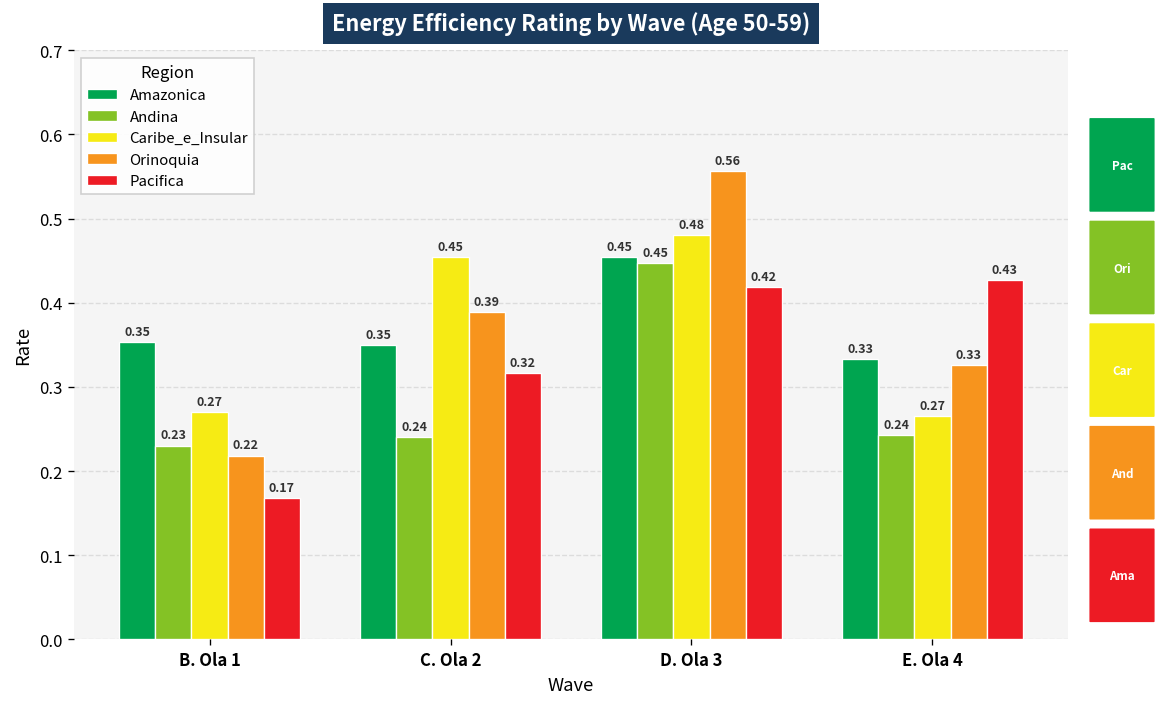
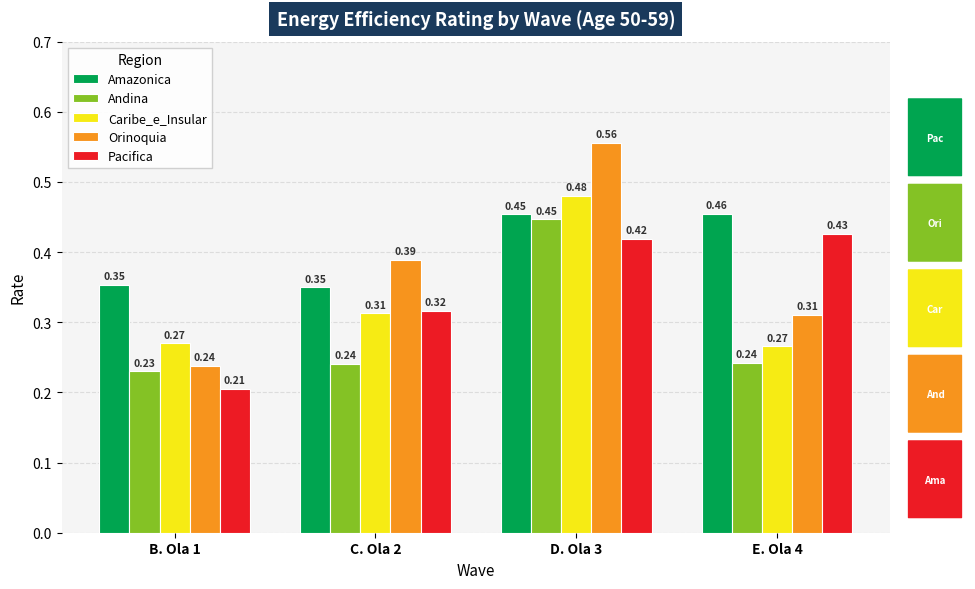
Orinoquia, B. Ola 1: 0.22 -> 0.24
Pacifica, B. Ola 1: 0.17 -> 0.21
Caribe_e_Insular, C. Ola 2: 0.45 -> 0.31
Amazonica, E. Ola 4: 0.33 -> 0.46
Orinoquia, E. Ola 4: 0.33 -> 0.31
